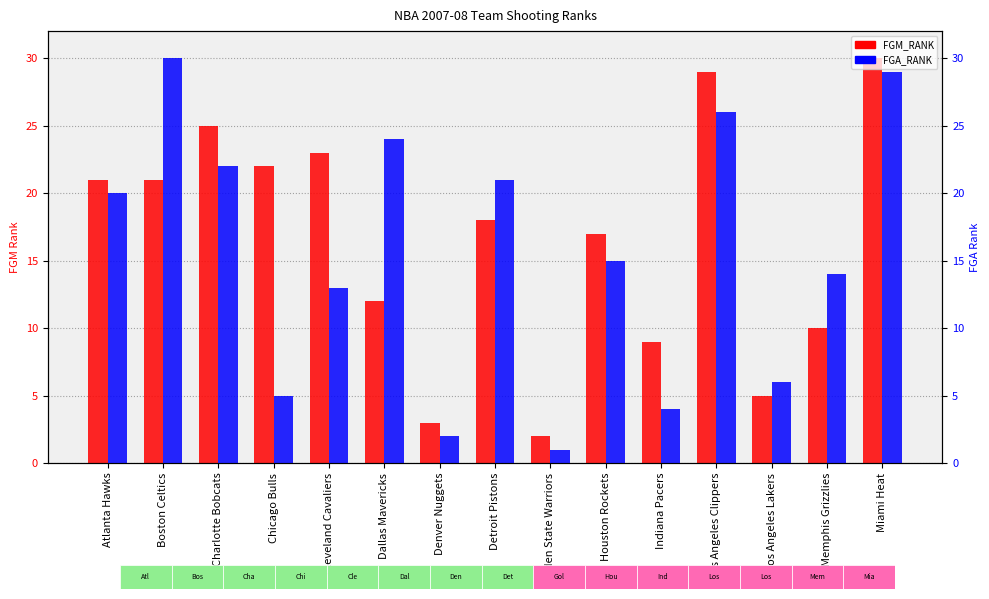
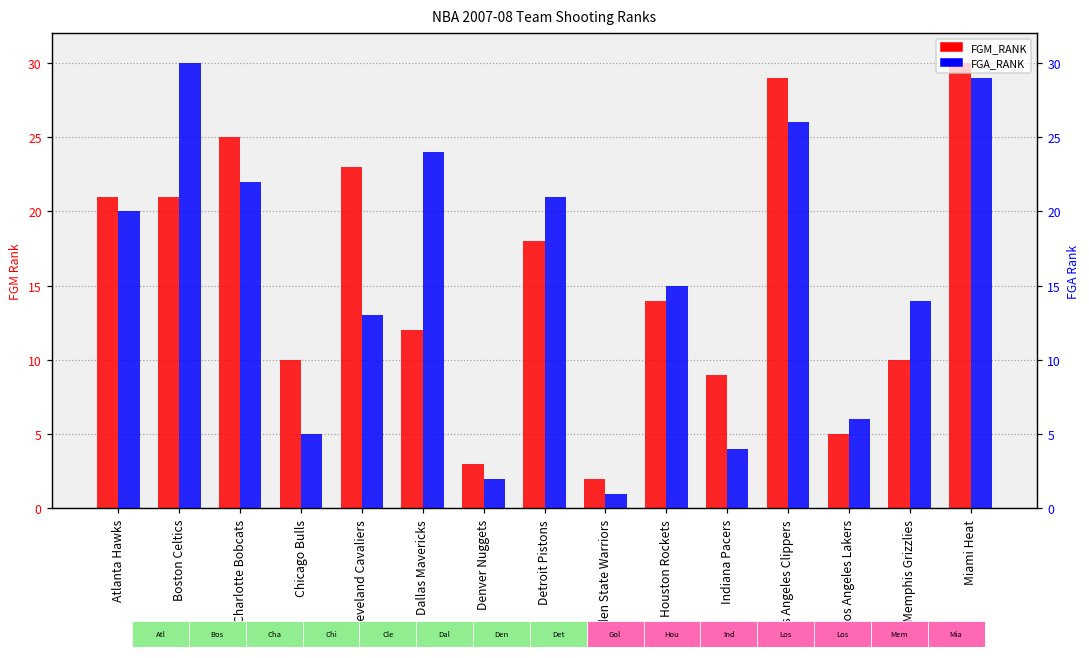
FGM_RANK, Chicago Bulls: 22 -> 10
FGM_RANK, Houston Rockets: 17 -> 14
